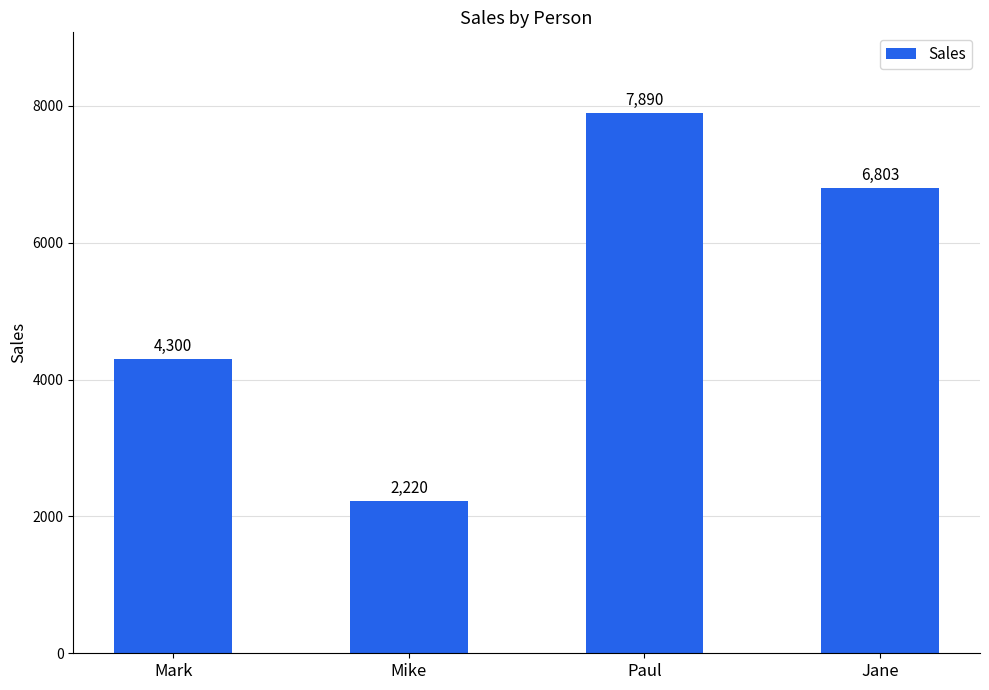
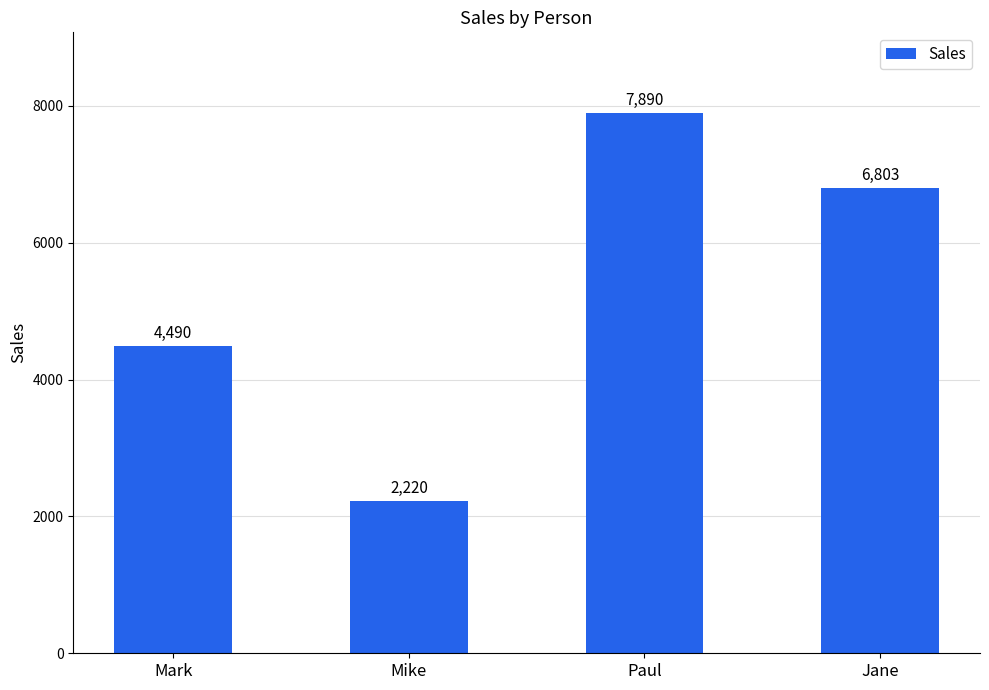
Mark: 4,300 -> 4,490
